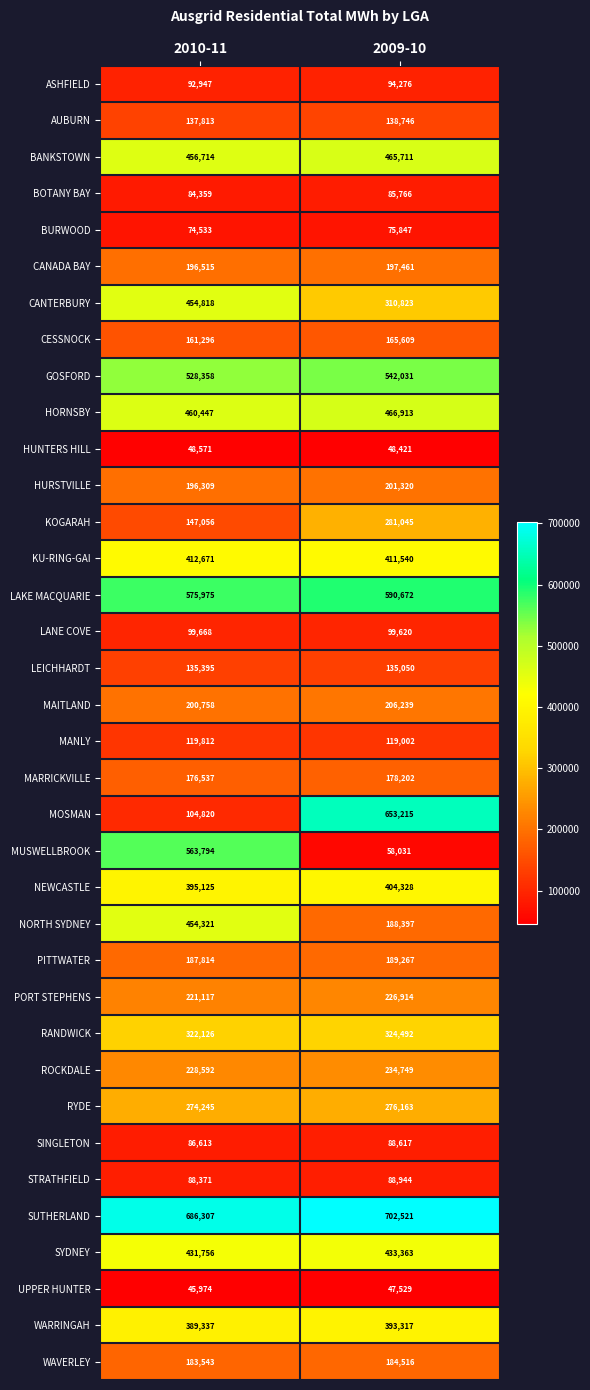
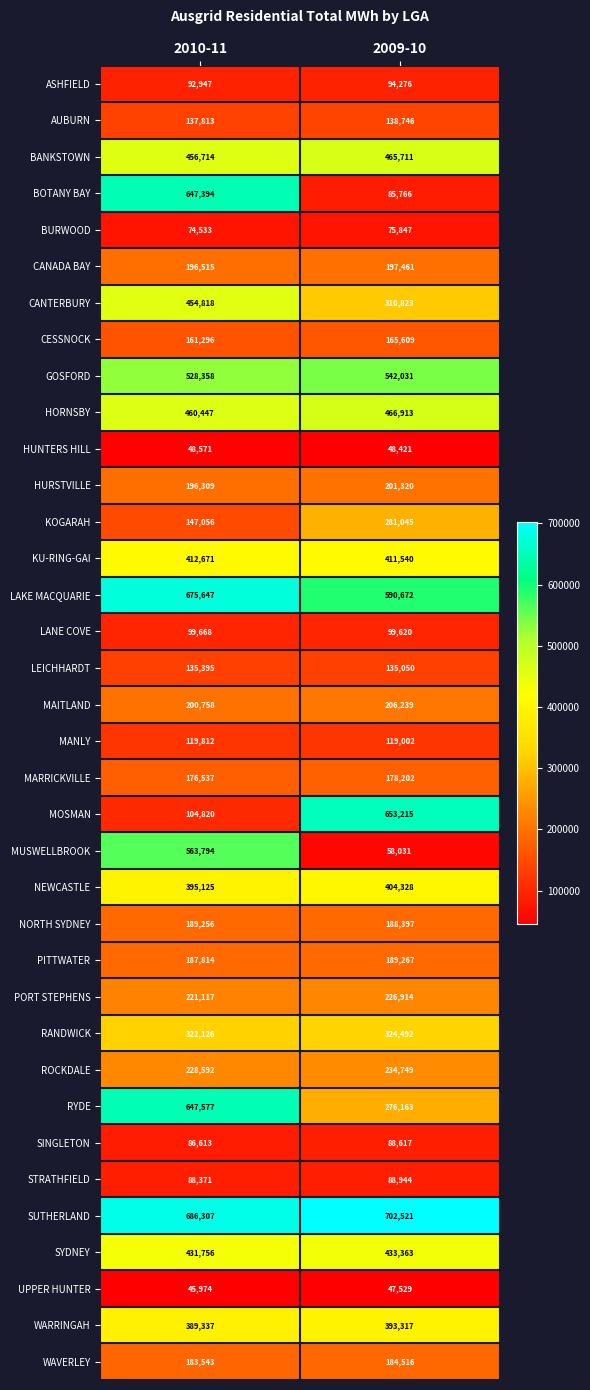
BOTANY BAY, 2010-11: 84,359 -> 647,394
LAKE MACQUARIE, 2010-11: 575,975 -> 675,647
NORTH SYDNEY, 2010-11: 454,321 -> 189,256
RYDE, 2010-11: 274,245 -> 647,577
